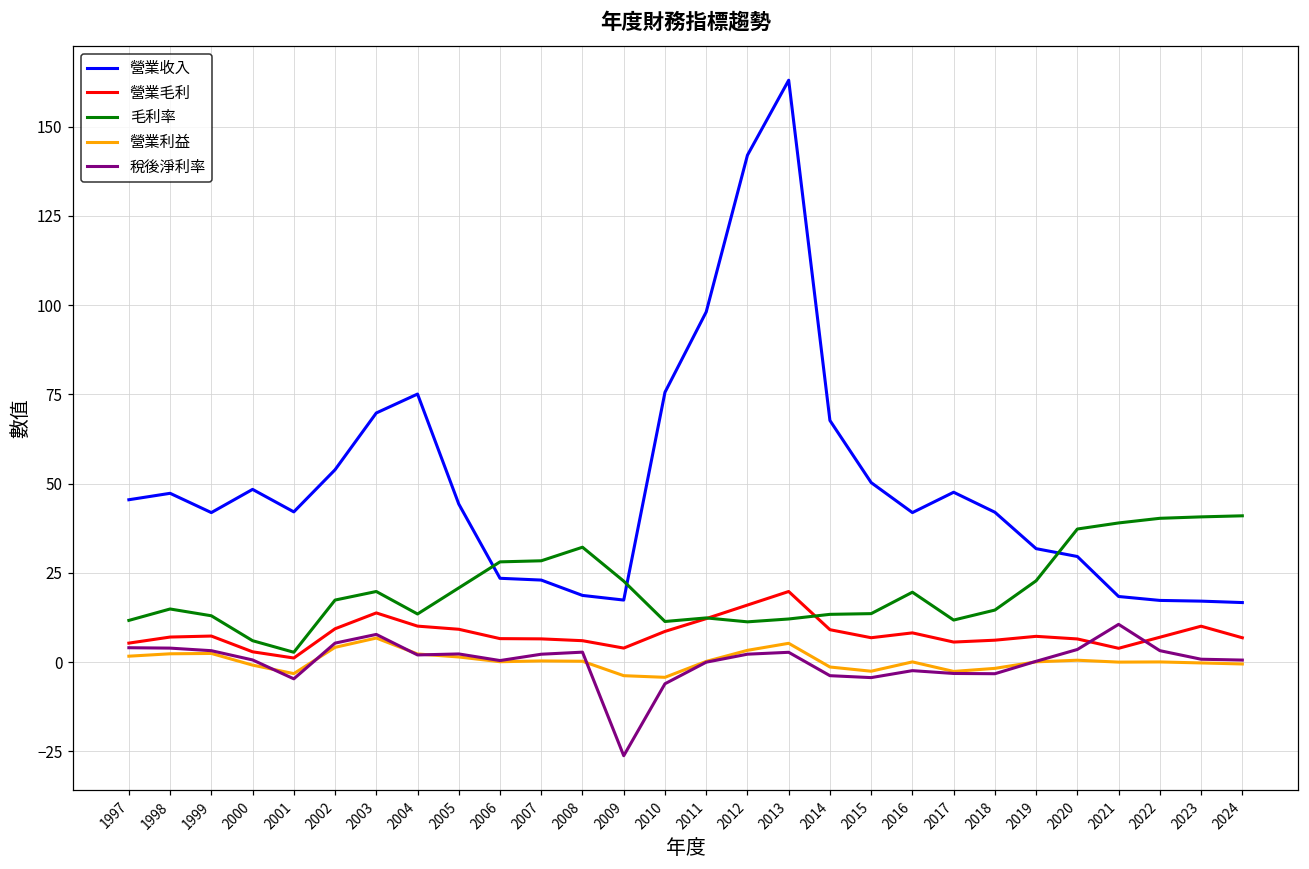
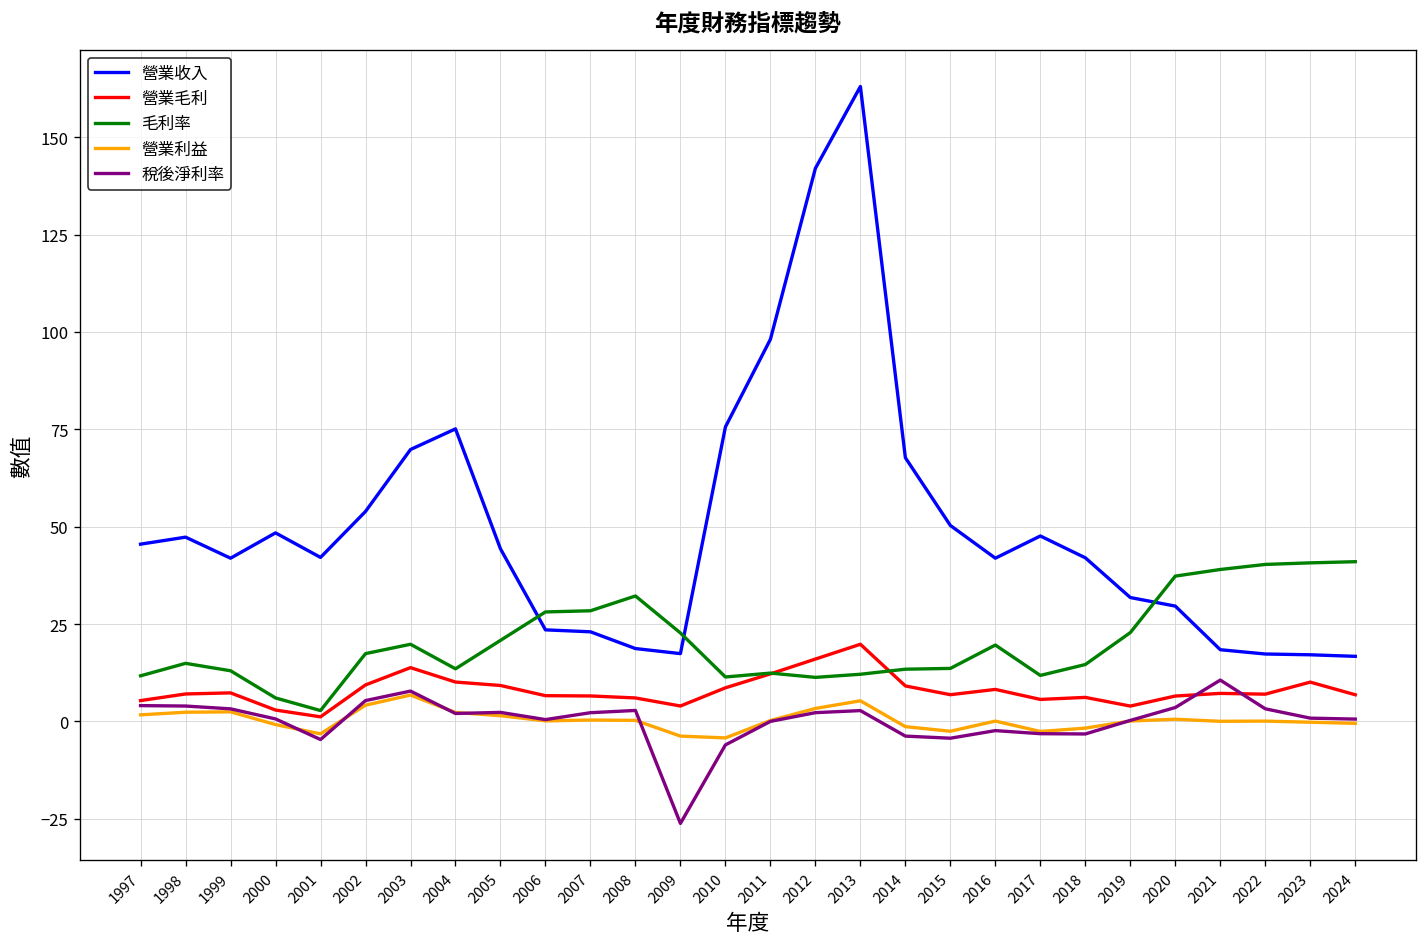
營業毛利, 2019: 7 -> 4
營業毛利, 2021: 4 -> 7
